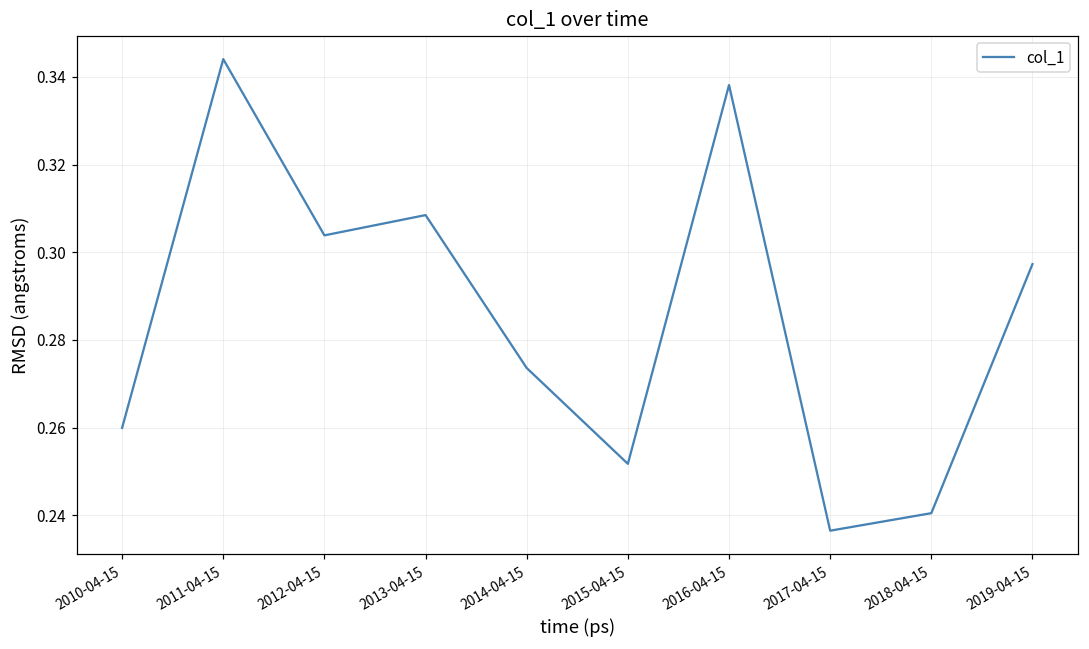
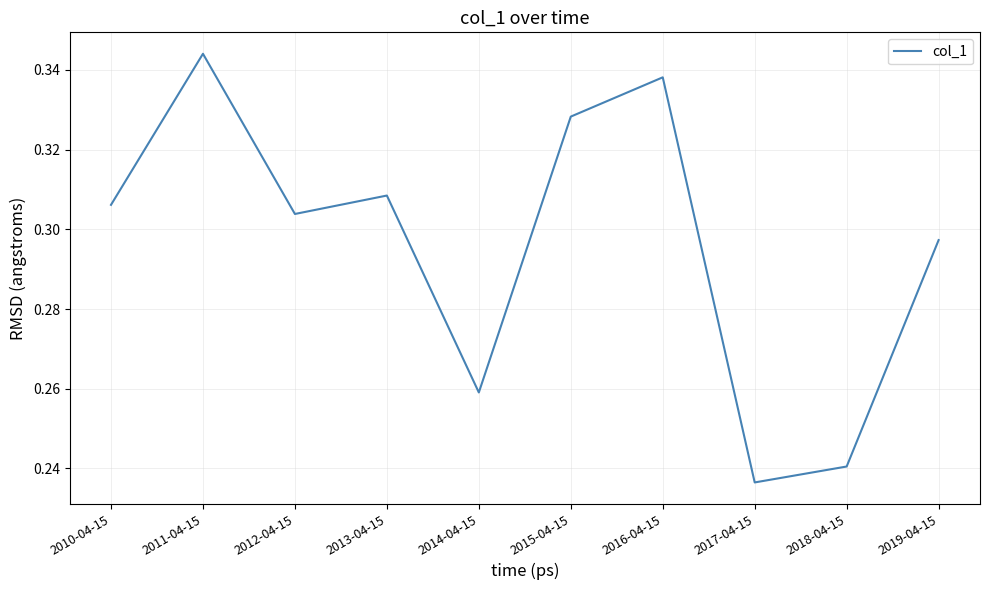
2010-04-15: 0.260 -> 0.306
2014-04-15: 0.274 -> 0.259
2015-04-15: 0.252 -> 0.328
